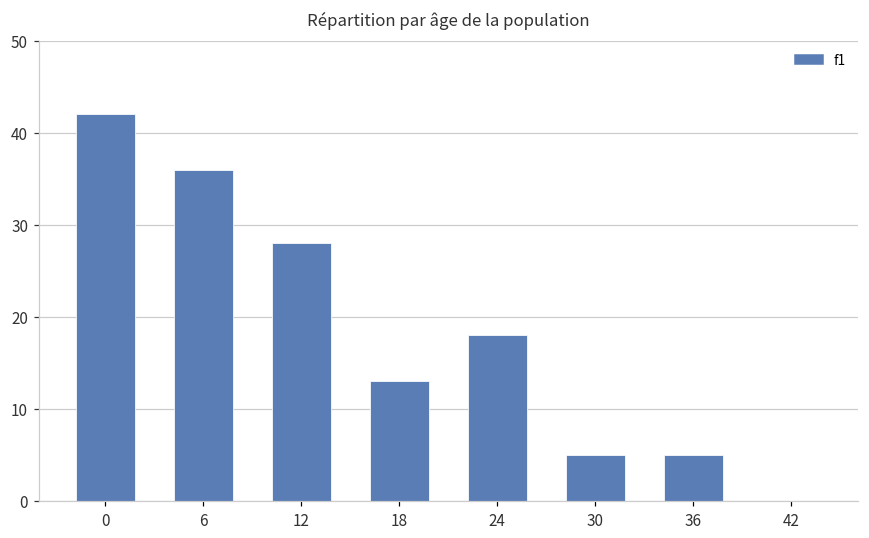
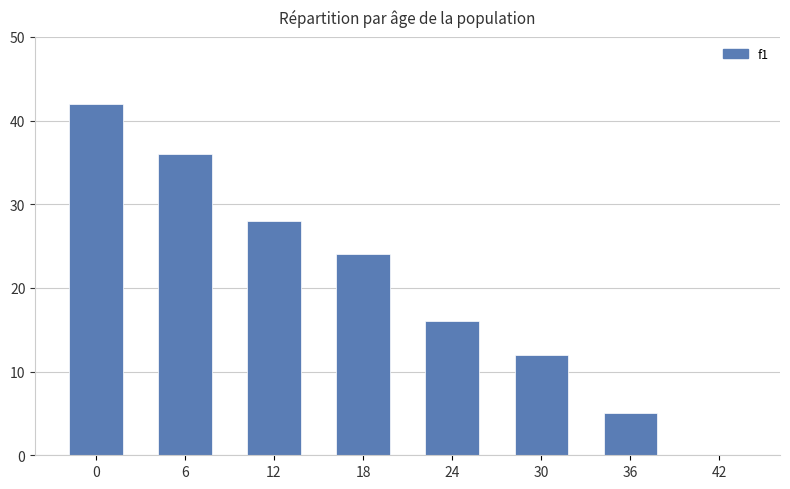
18: 13 -> 24
24: 18 -> 16
30: 5 -> 12
